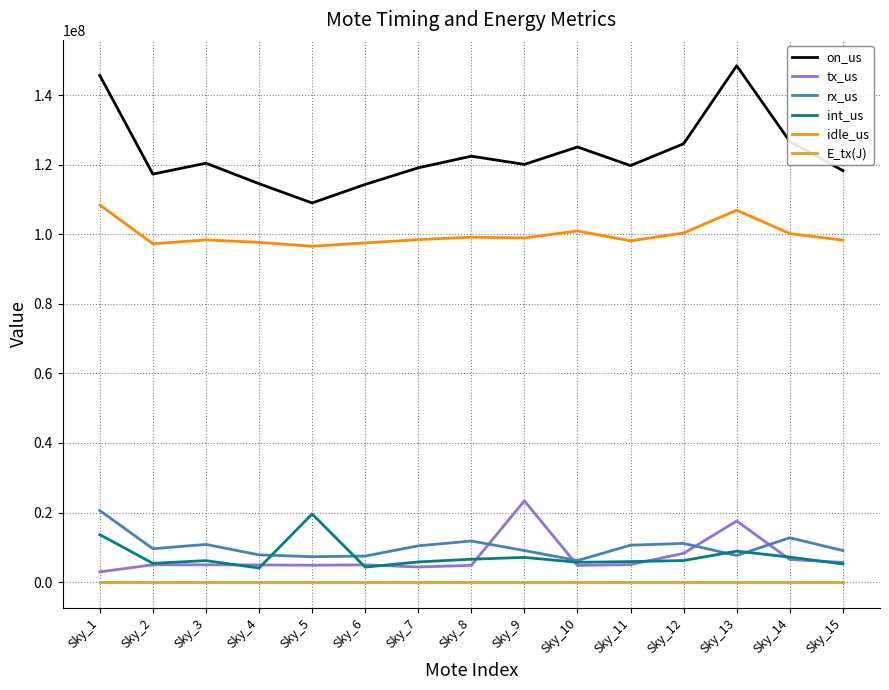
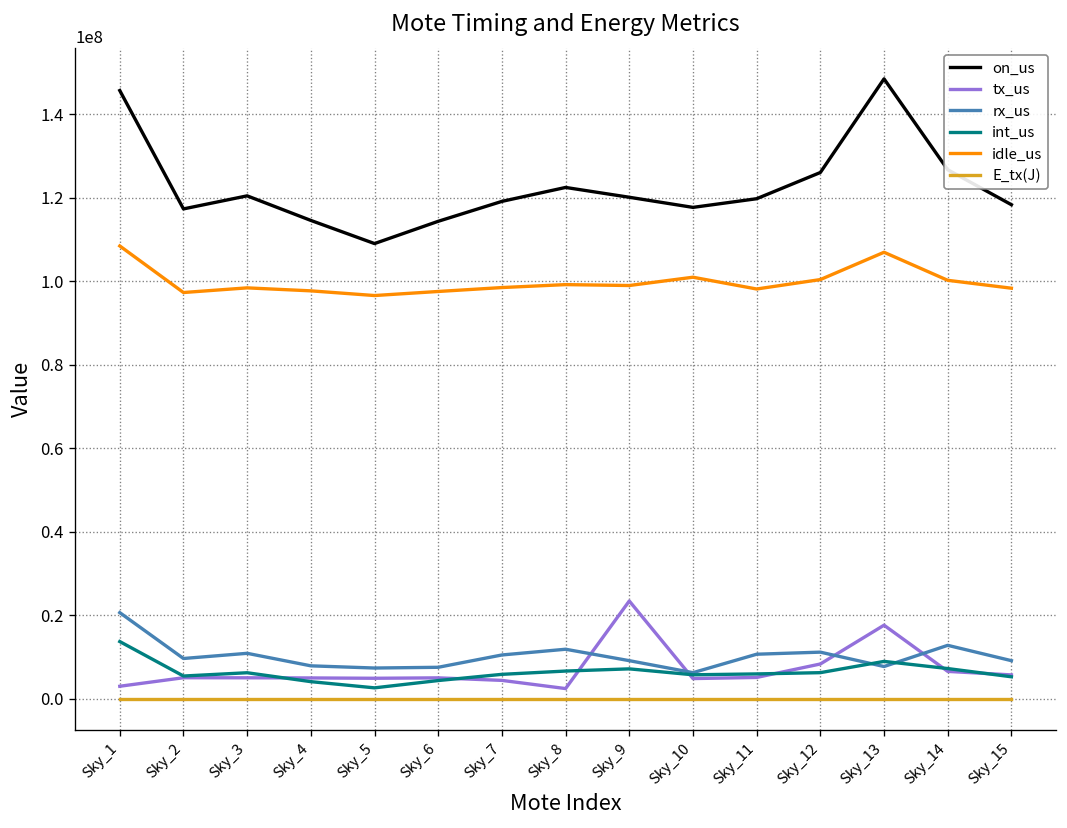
int_us, Sky_5: 20000000 -> 3000000
tx_us, Sky_8: 5000000 -> 2000000
on_us, Sky_10: 125000000 -> 118000000
